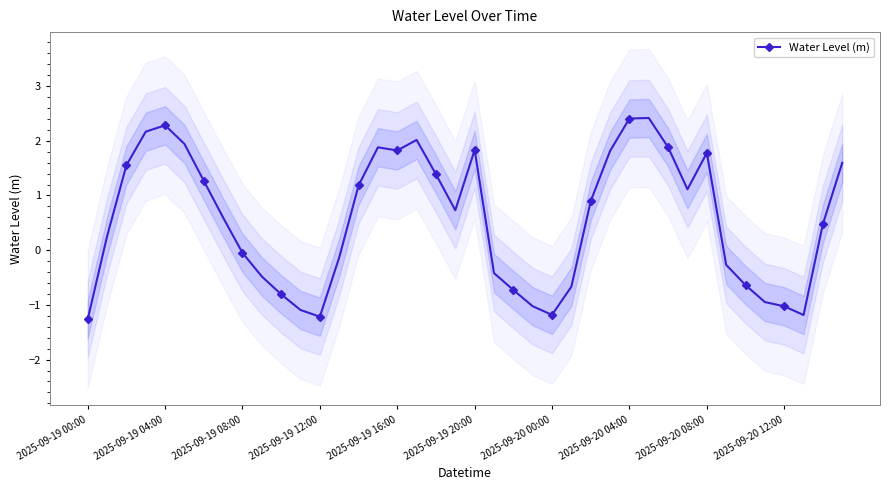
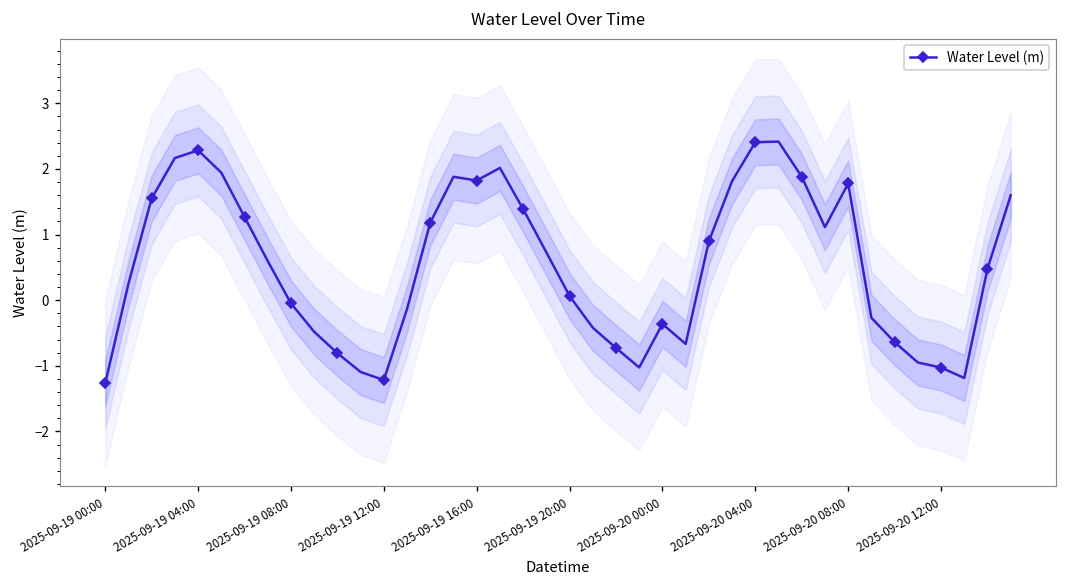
Water Level (m), 2025-09-19 20:00: 1.8 -> 0.1
Water Level (m), 2025-09-20 00:00: -1.2 -> -0.4
